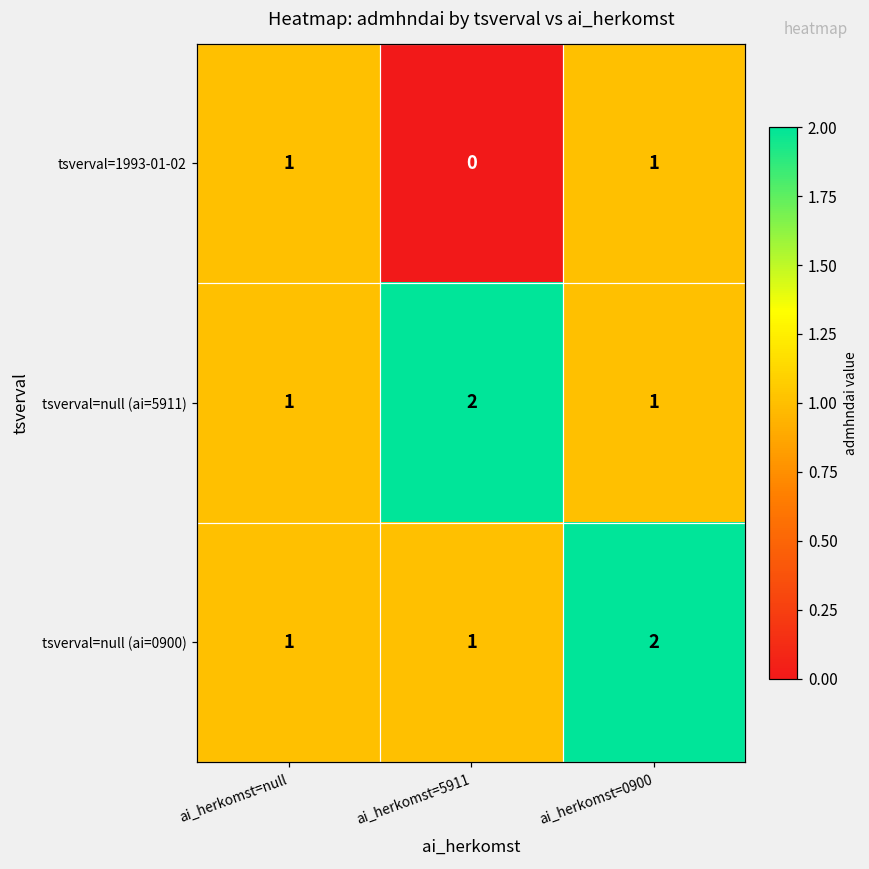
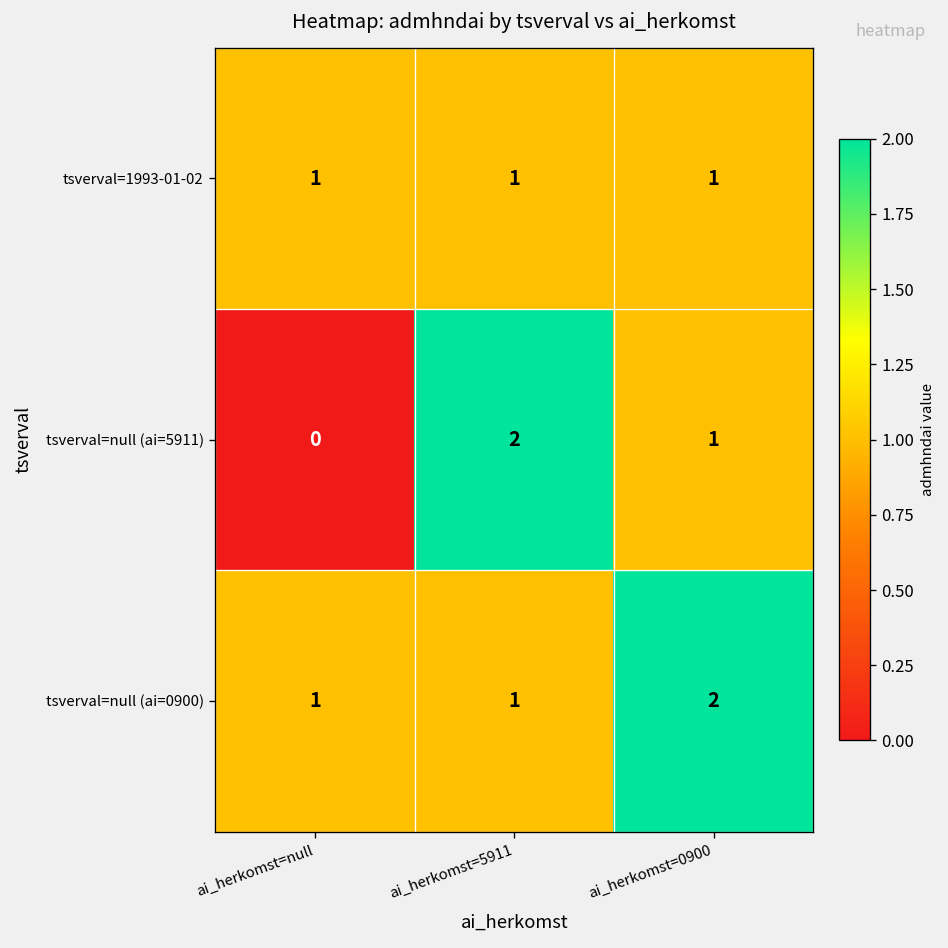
tsverval=1993-01-02, ai_herkomst=5911: 0 -> 1
tsverval=null (ai=5911), ai_herkomst=null: 1 -> 0
